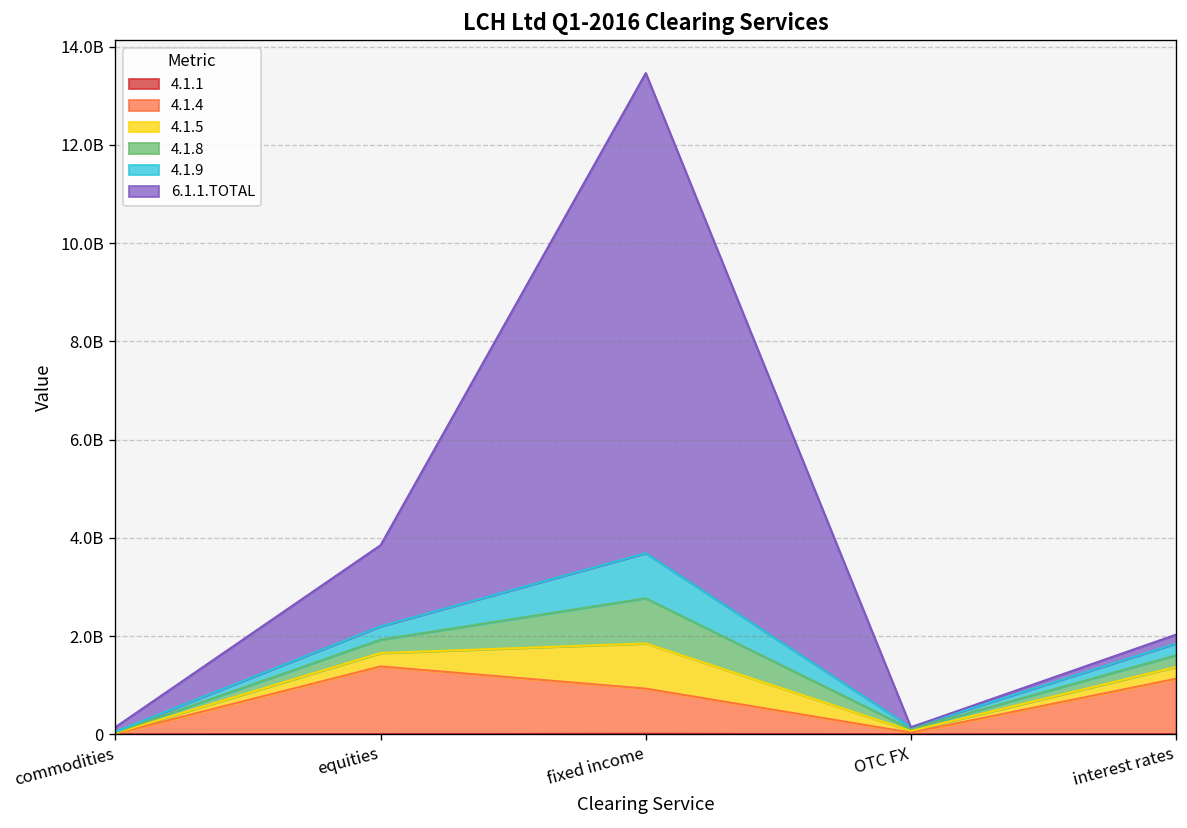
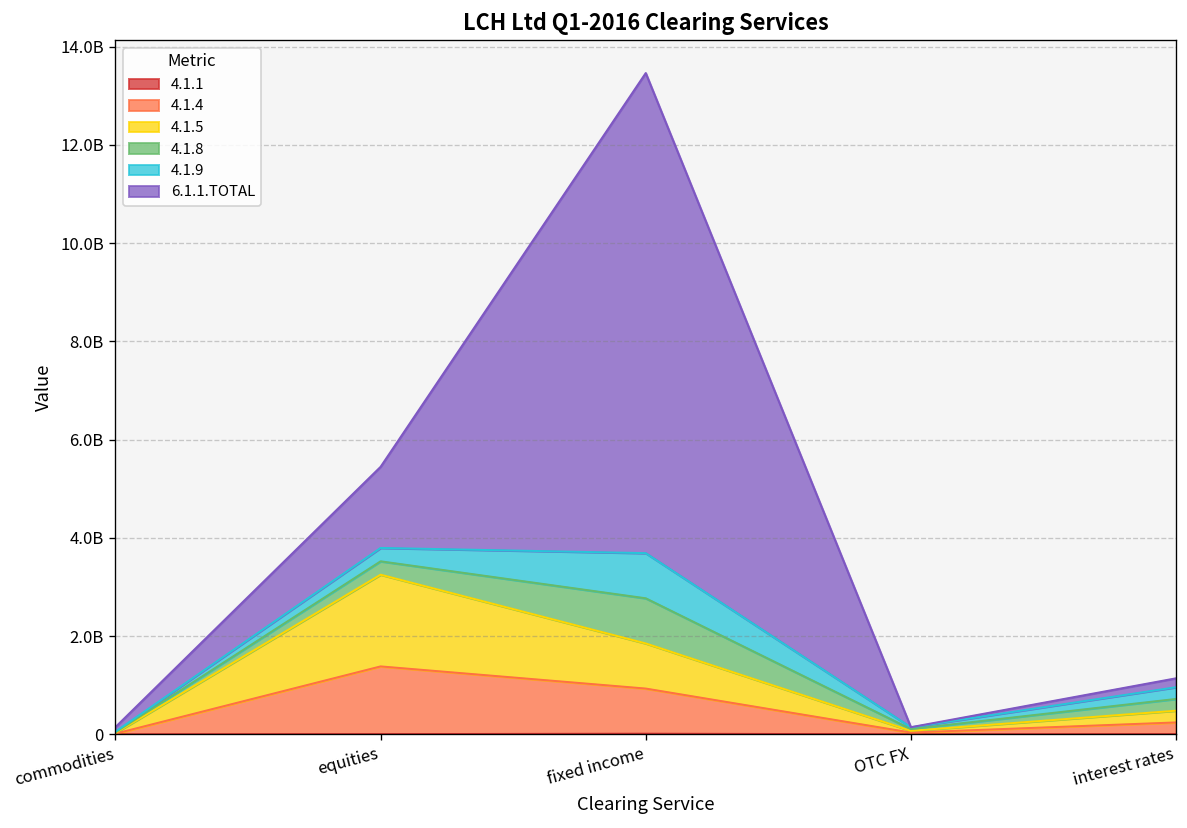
4.1.5, equities: 300000000 -> 1900000000
4.1.4, interest rates: 1100000000 -> 200000000
